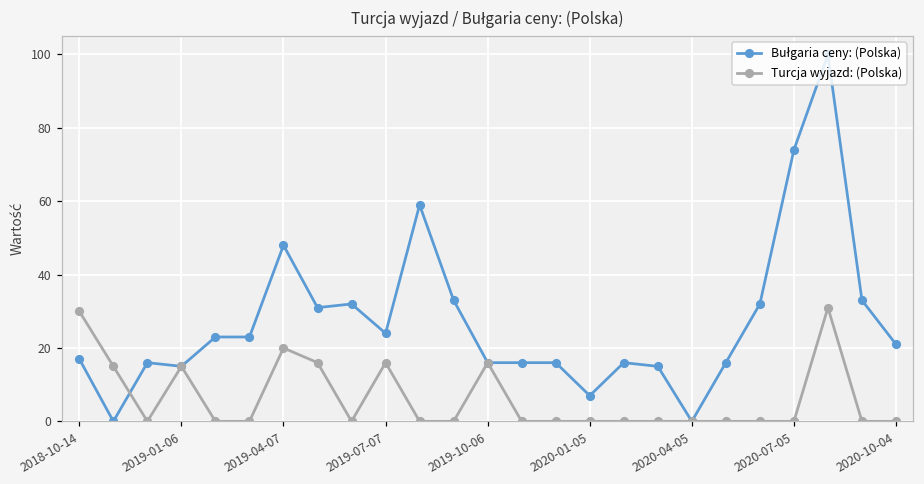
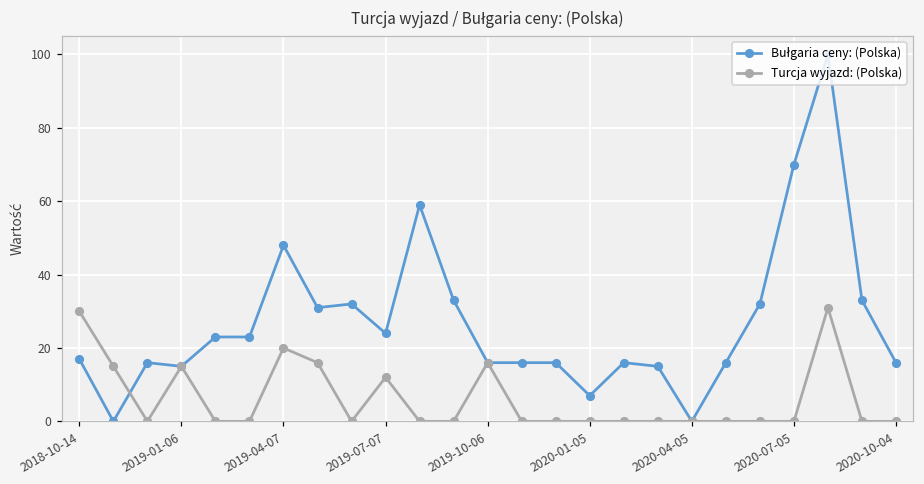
Turcja wyjazd: (Polska), 2019-07-07: 16 -> 12
Bułgaria ceny: (Polska), 2020-07-05: 74 -> 70
Bułgaria ceny: (Polska), 2020-10-04: 21 -> 16
